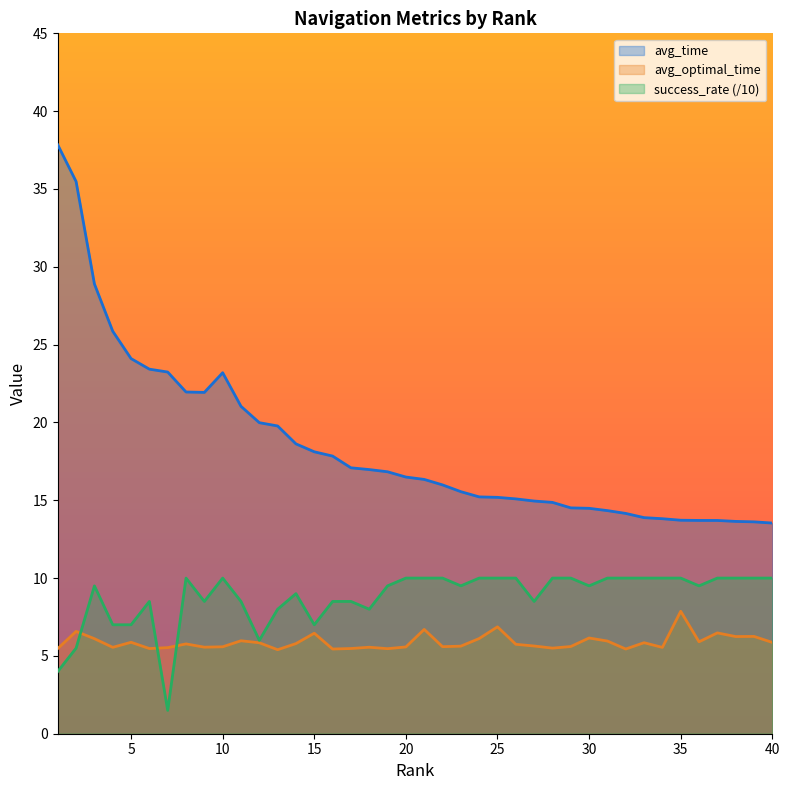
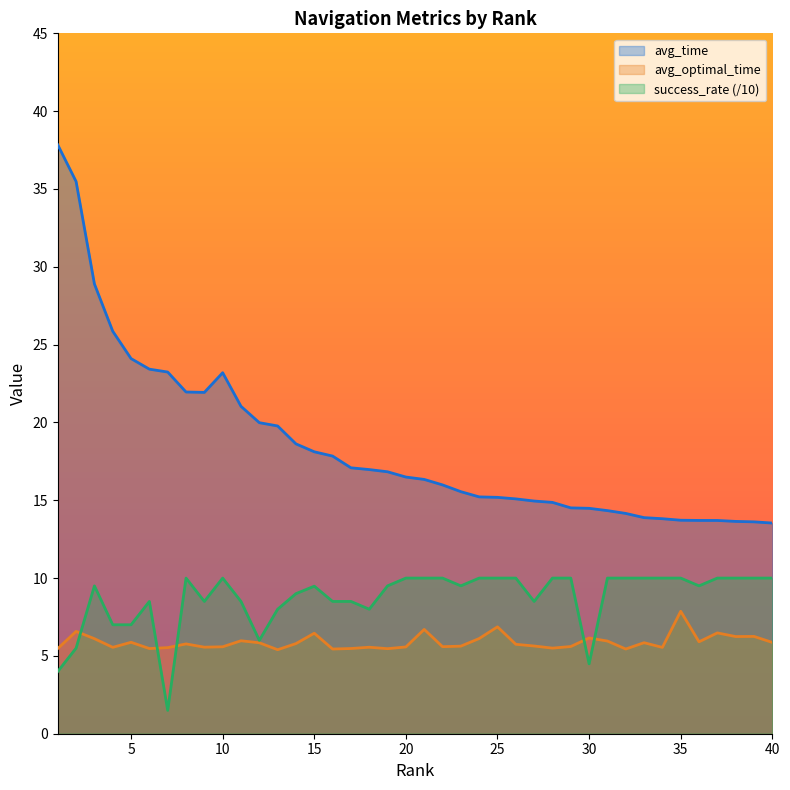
success_rate (/10), 15: 7.0 -> 9.5
success_rate (/10), 30: 9.5 -> 4.5
